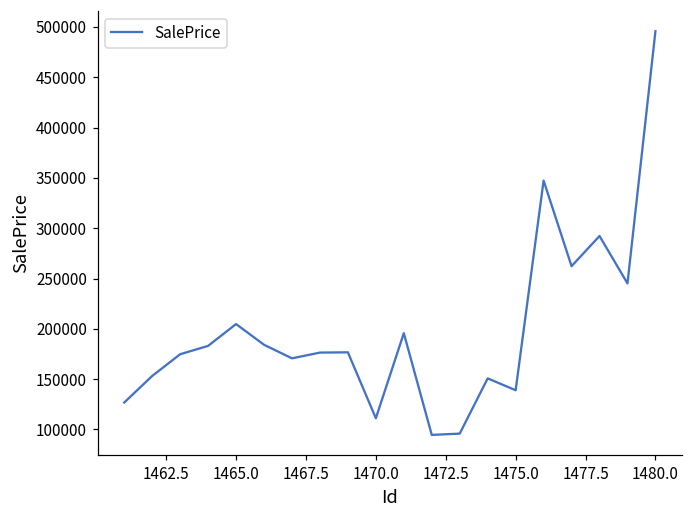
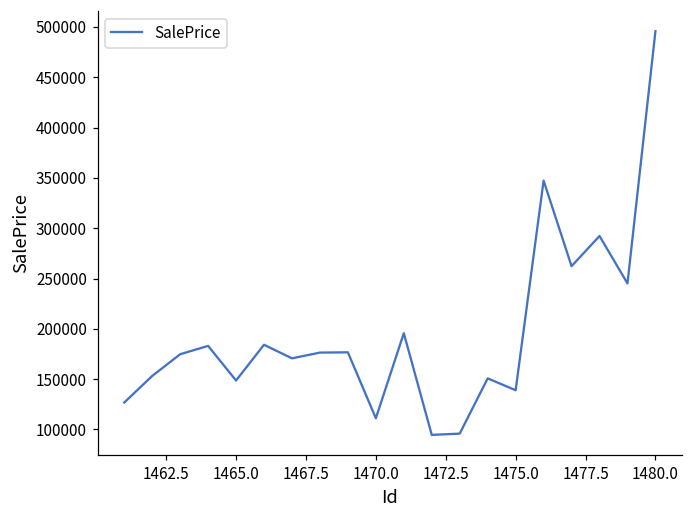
1465.0: 200000 -> 150000
